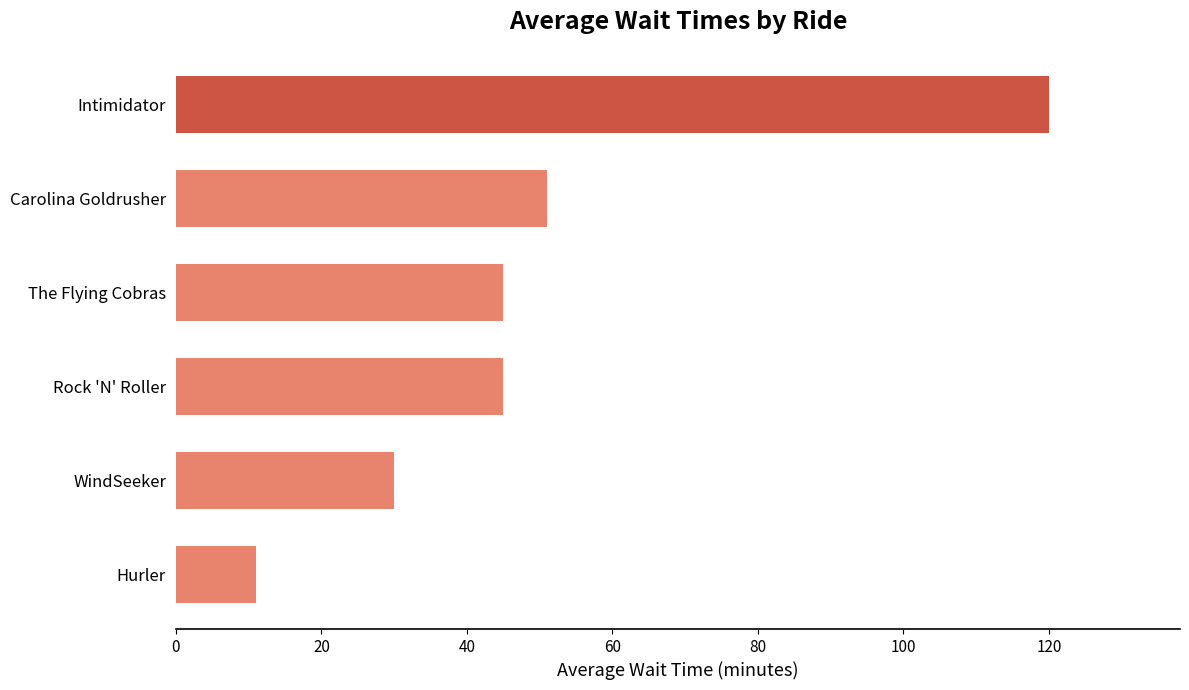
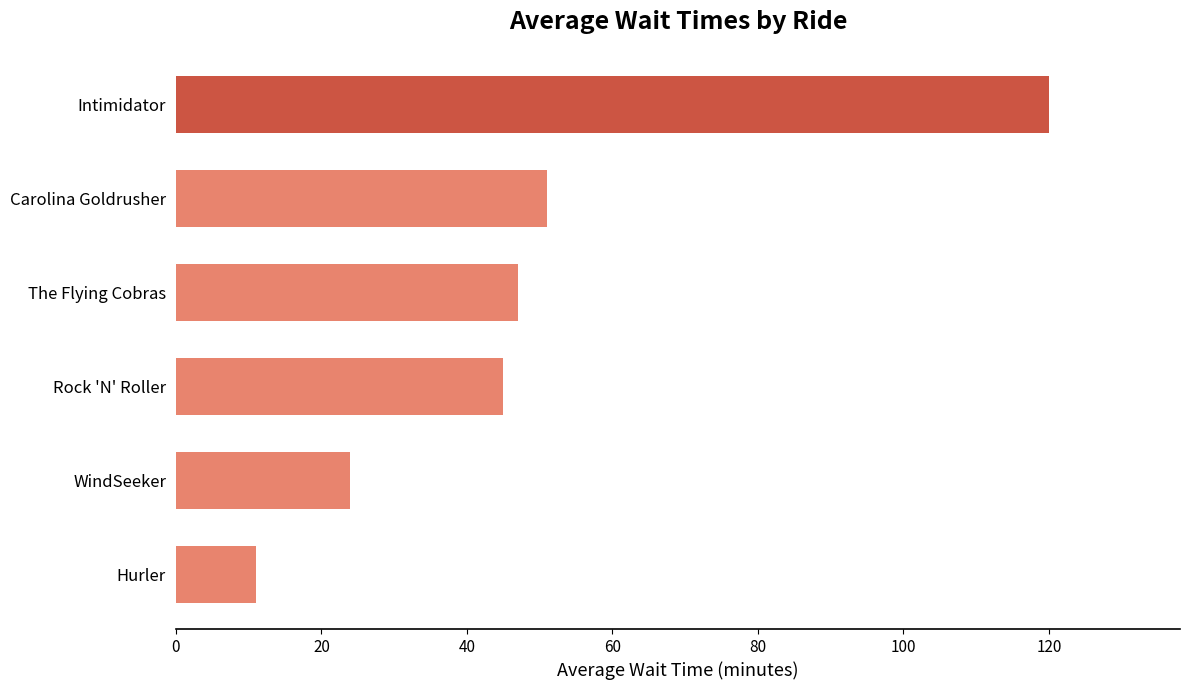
The Flying Cobras: 45 -> 47
WindSeeker: 30 -> 24
